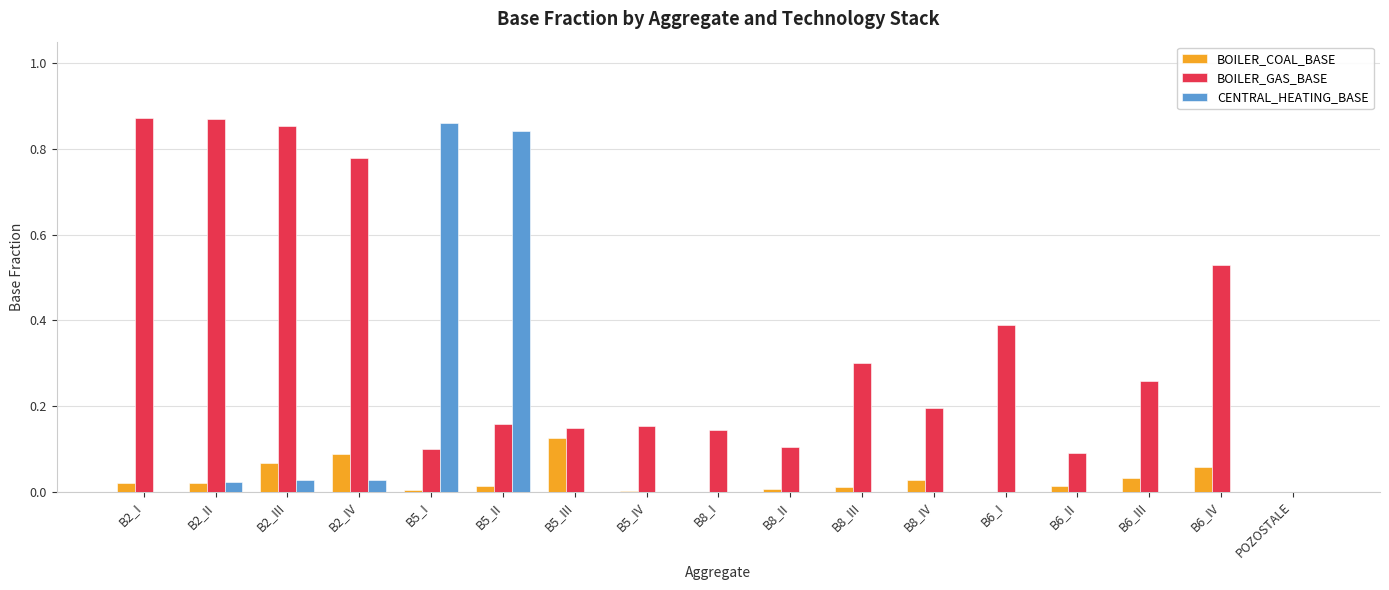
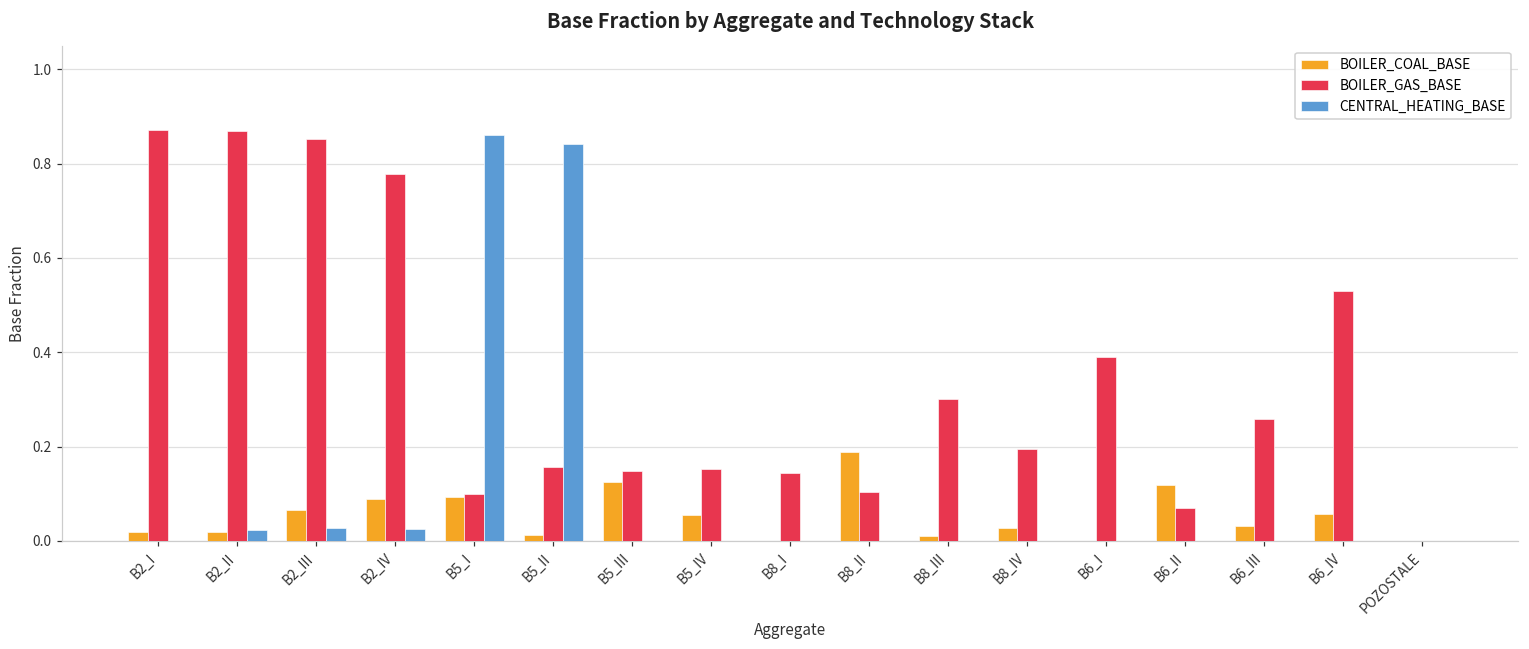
BOILER_COAL_BASE, B5_I: 0.00 -> 0.09
BOILER_COAL_BASE, B5_IV: 0.00 -> 0.06
BOILER_COAL_BASE, B8_II: 0.01 -> 0.19
BOILER_COAL_BASE, B6_II: 0.01 -> 0.12
BOILER_GAS_BASE, B6_II: 0.09 -> 0.07
